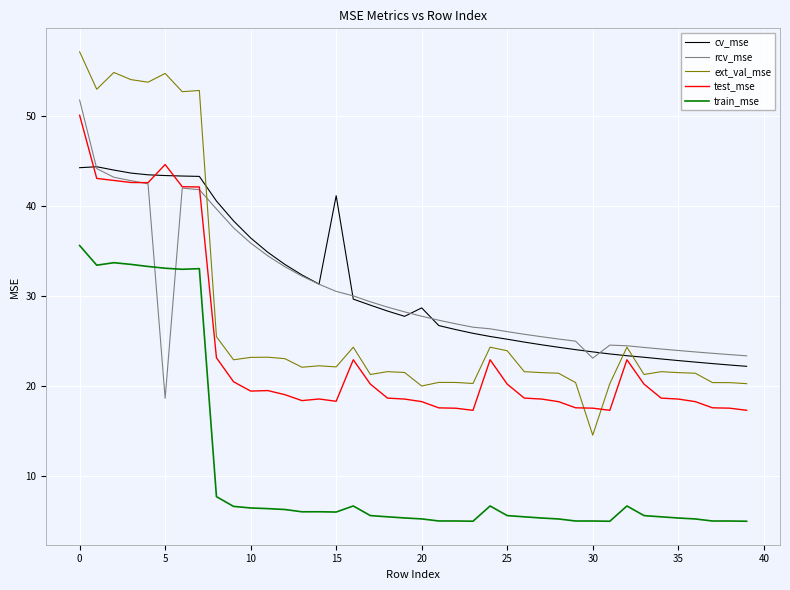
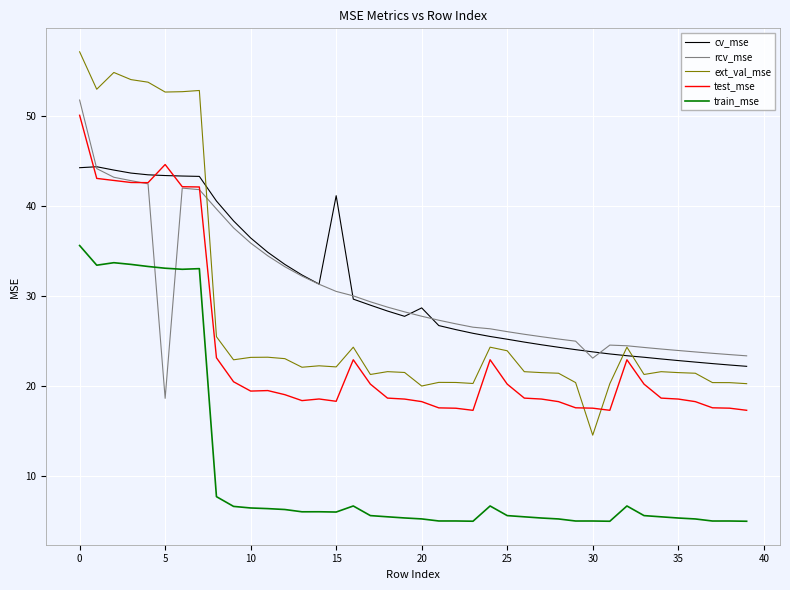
ext_val_mse, 5: 55 -> 53
